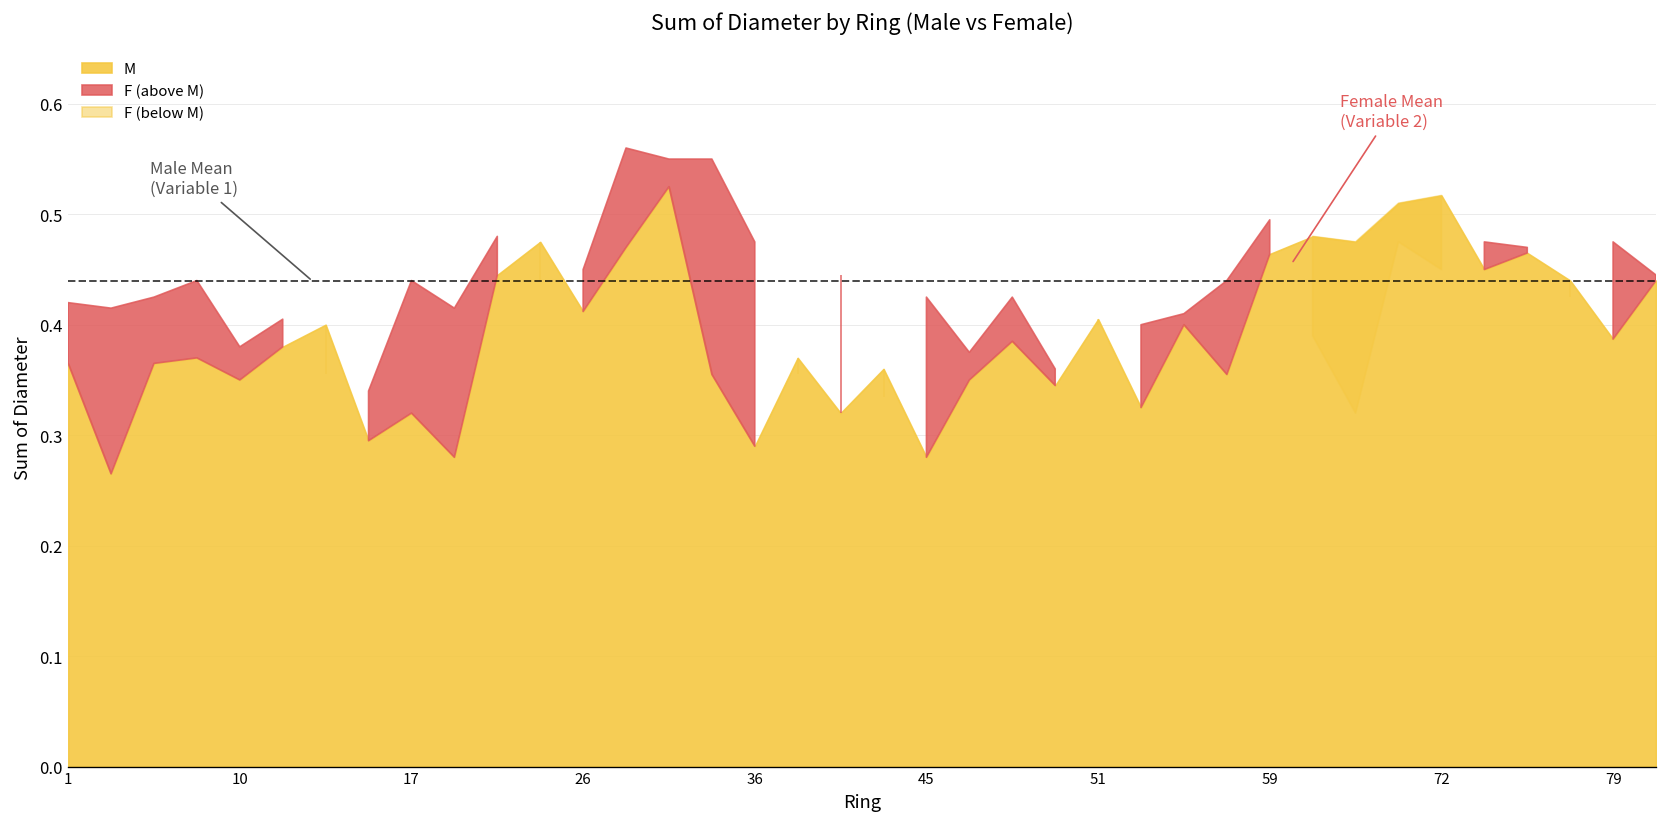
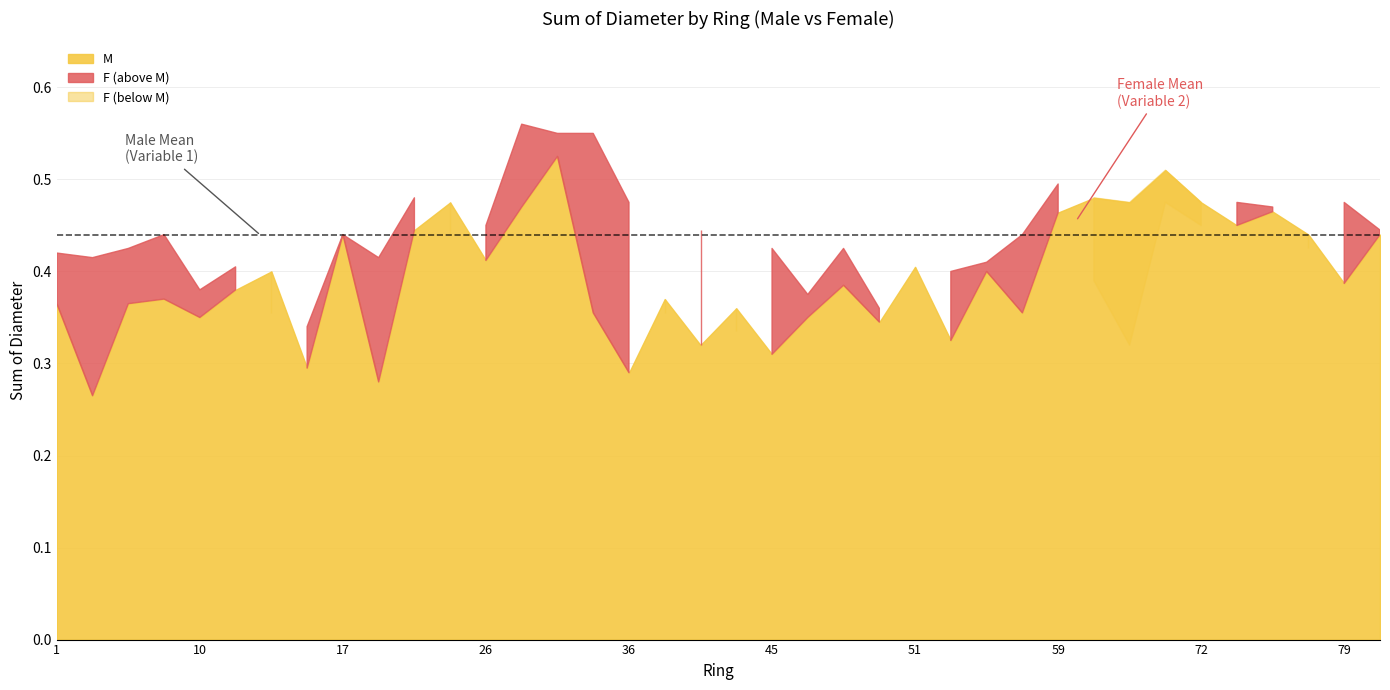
17: 0.32 -> 0.44
45: 0.28 -> 0.31
72: 0.52 -> 0.48
